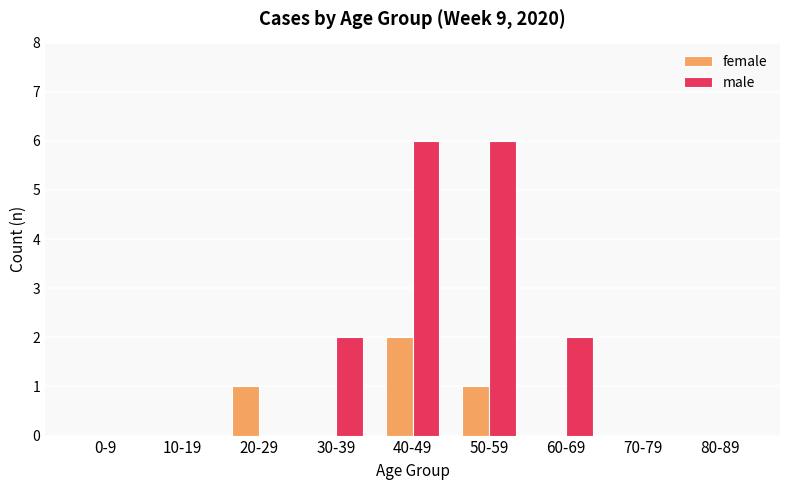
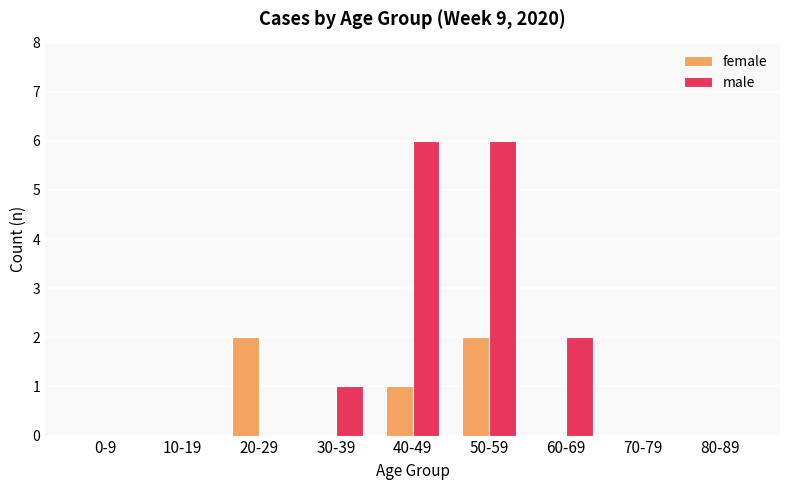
female, 20-29: 1 -> 2
male, 30-39: 2 -> 1
female, 40-49: 2 -> 1
female, 50-59: 1 -> 2
